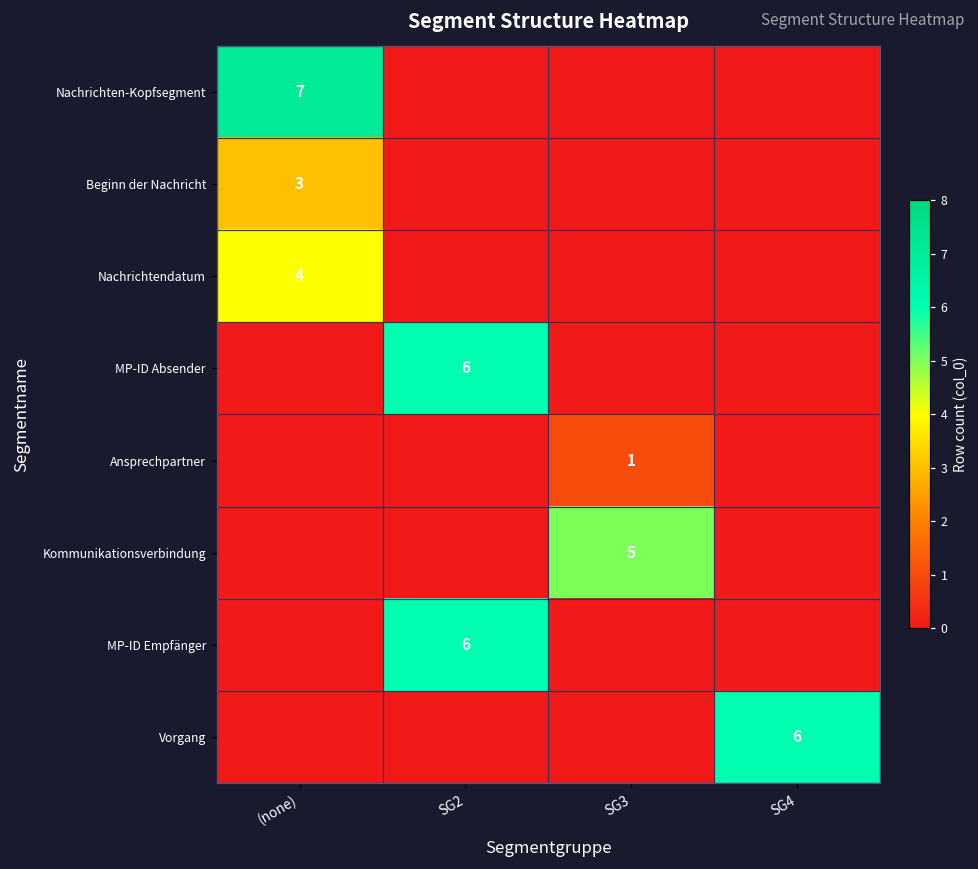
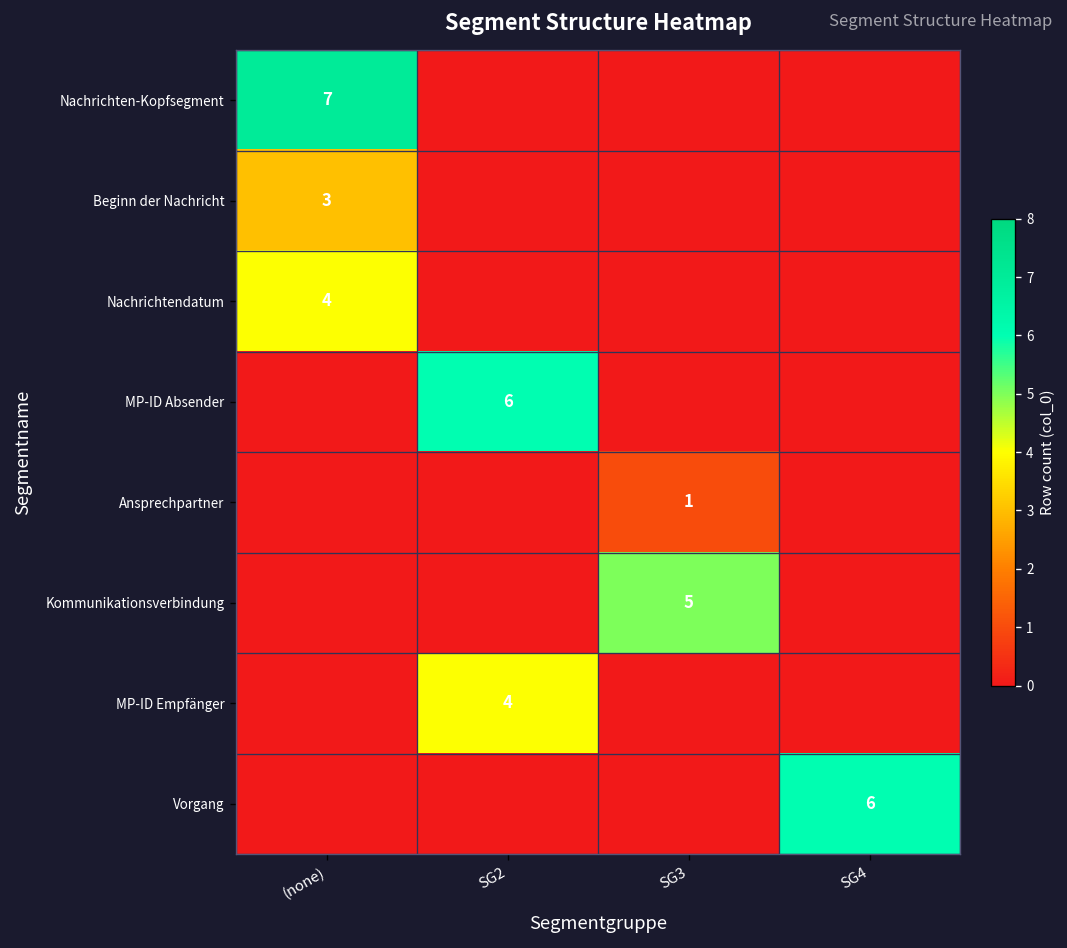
MP-ID Empfänger, SG2: 6 -> 4
